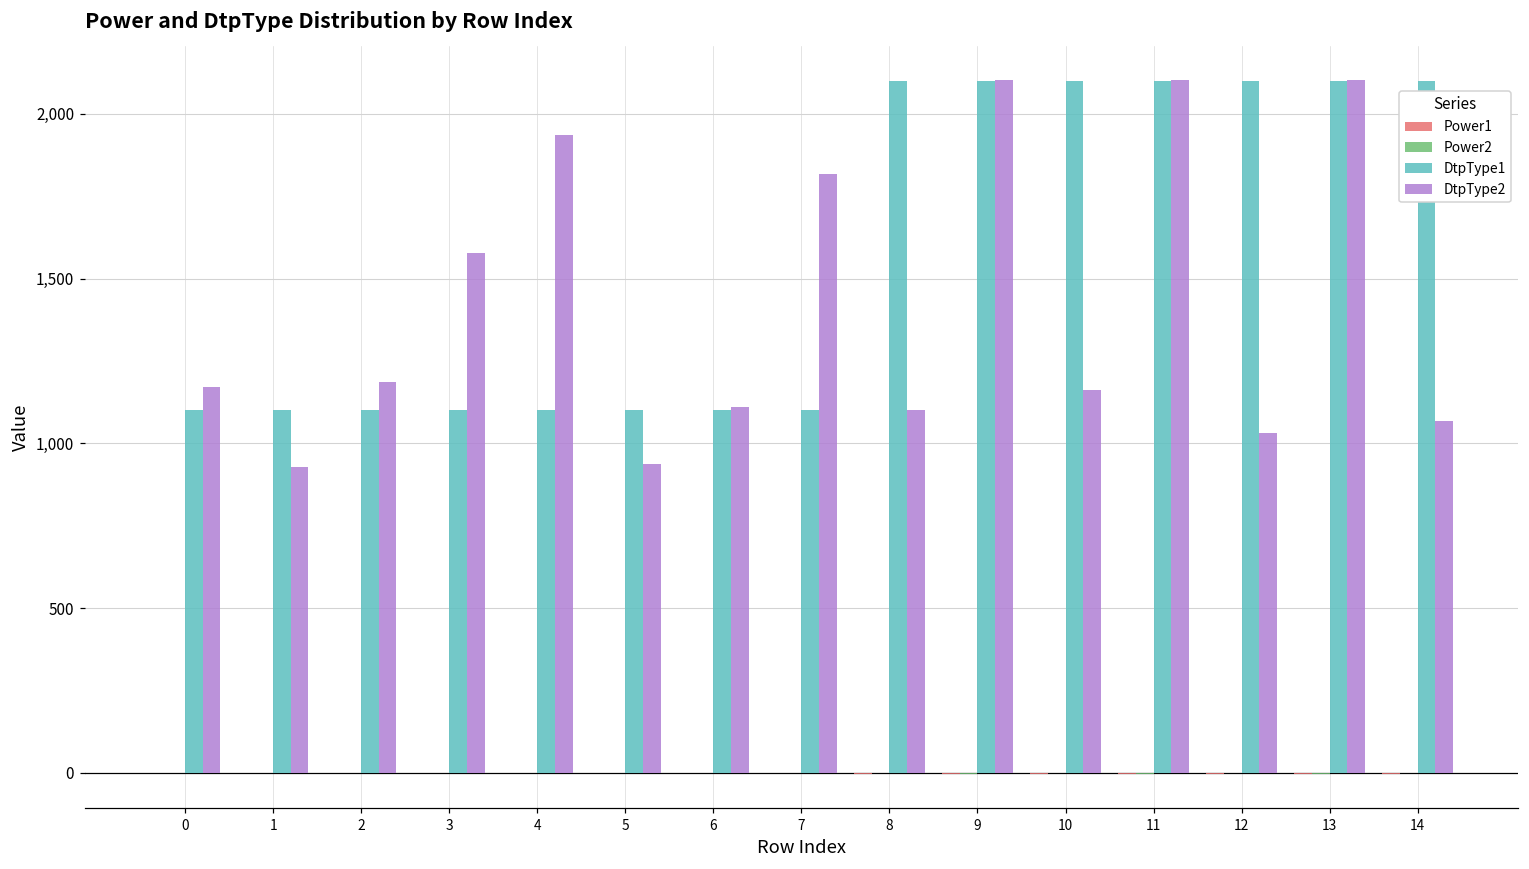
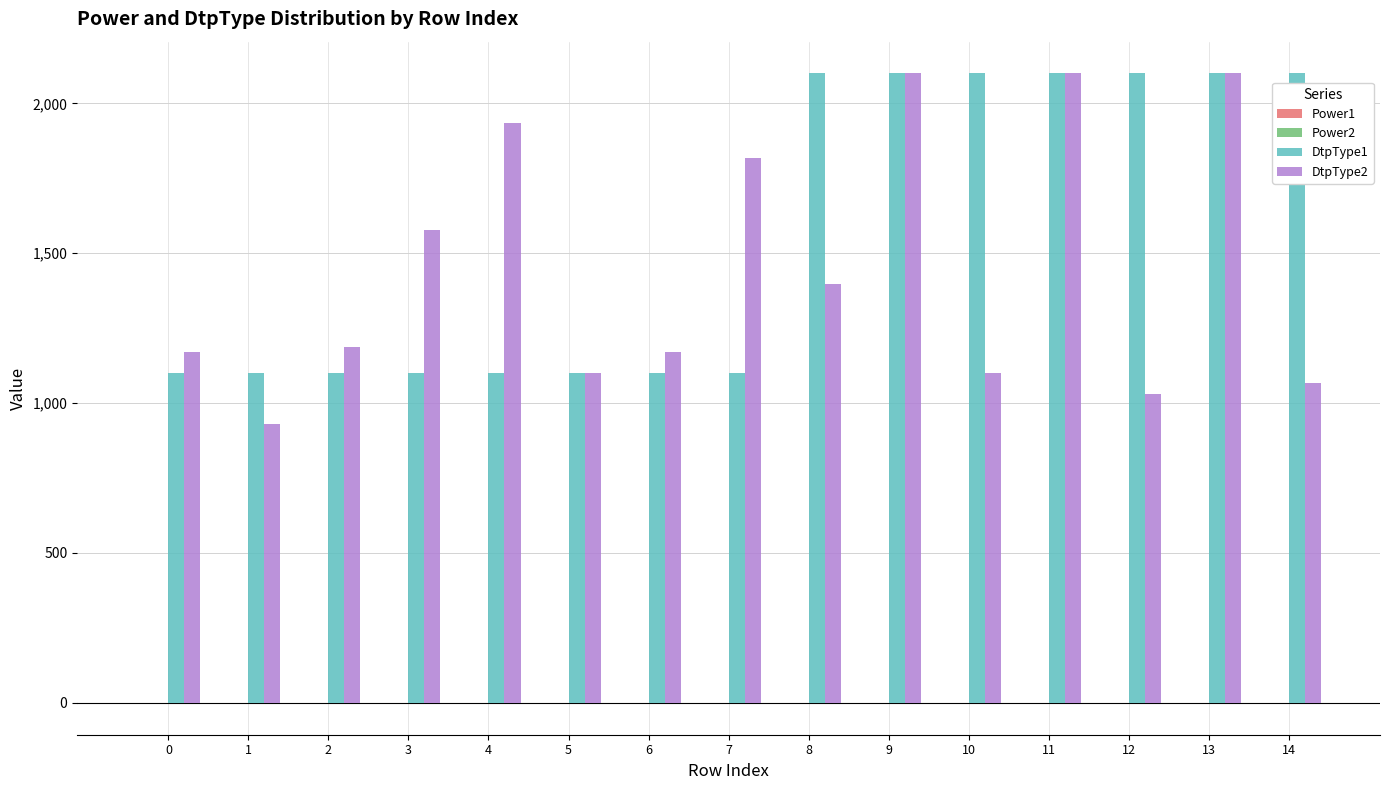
DtpType2, 5: 940 -> 1,100
DtpType2, 6: 1,110 -> 1,170
DtpType2, 8: 1,100 -> 1,400
DtpType2, 10: 1,160 -> 1,100
